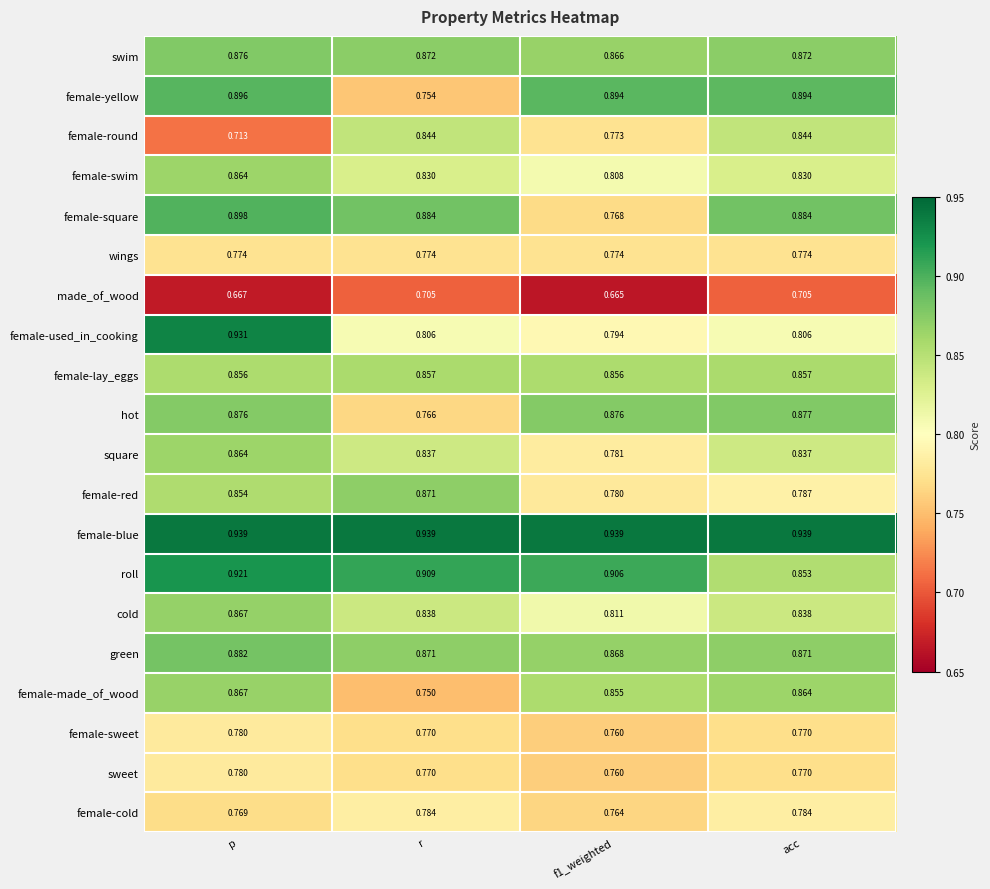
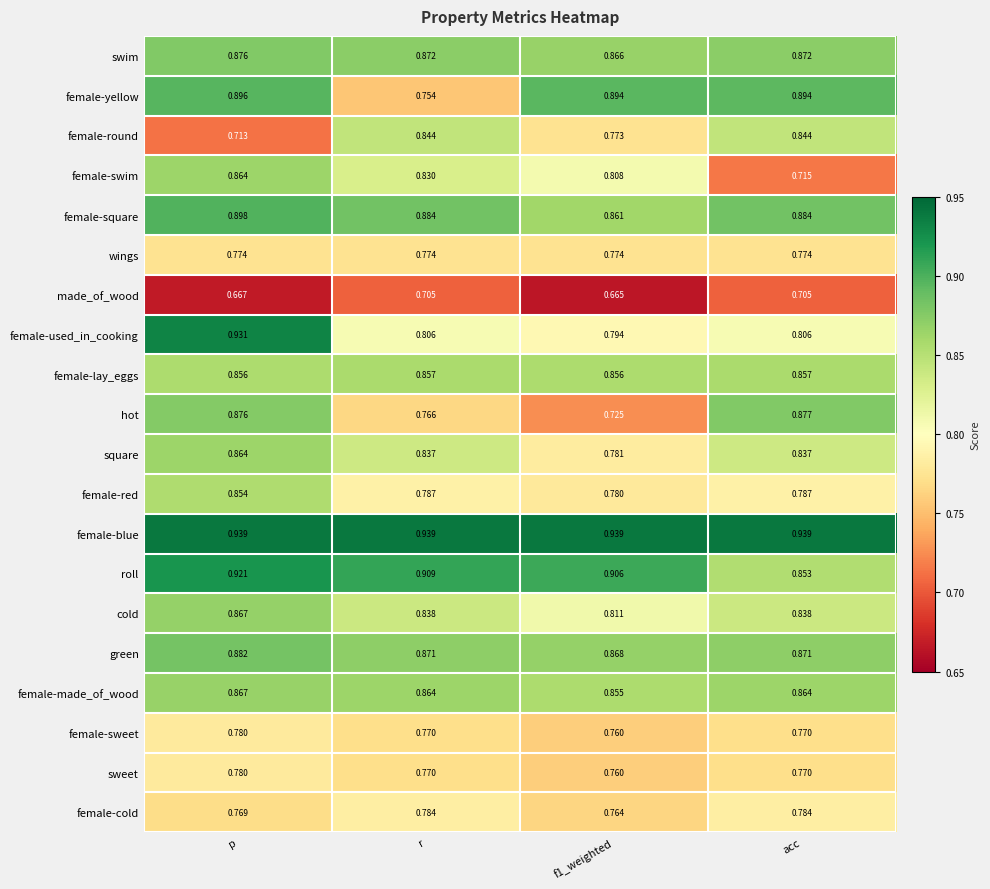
female-swim, acc: 0.830 -> 0.715
female-square, f1_weighted: 0.768 -> 0.861
hot, f1_weighted: 0.876 -> 0.725
female-red, r: 0.871 -> 0.787
female-made_of_wood, r: 0.750 -> 0.864
